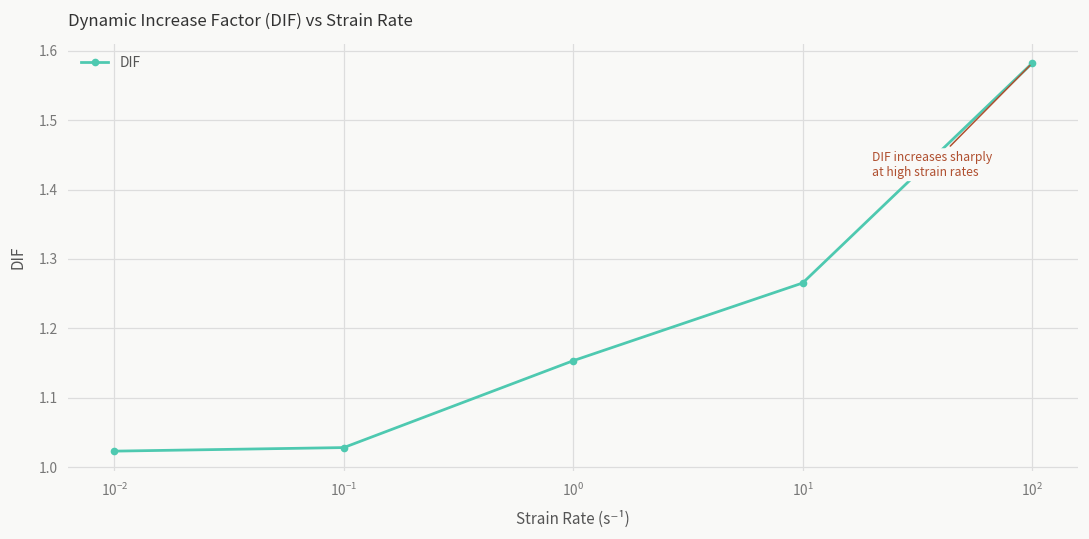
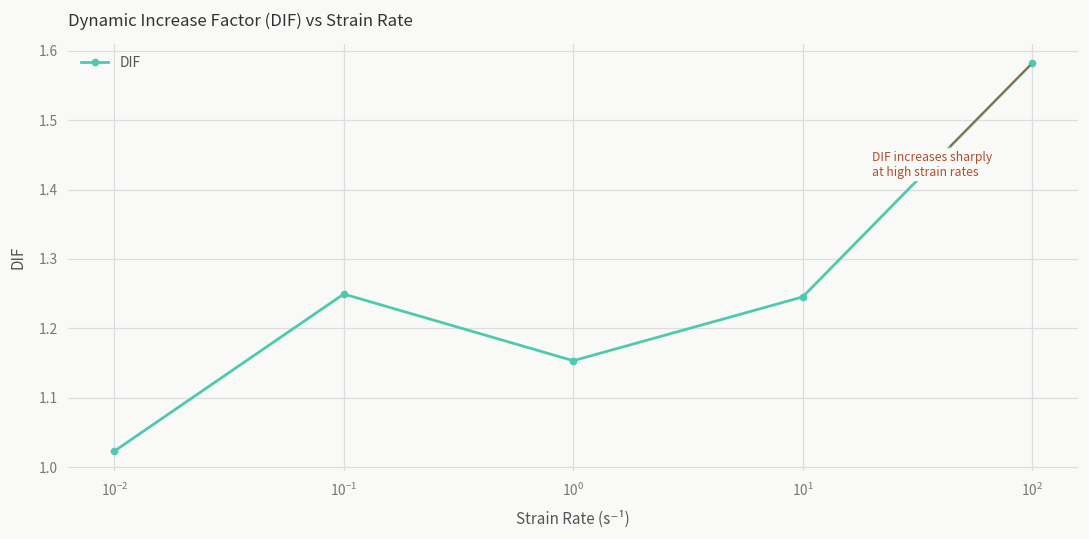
10^-1: 1.03 -> 1.25
10^1: 1.27 -> 1.25
